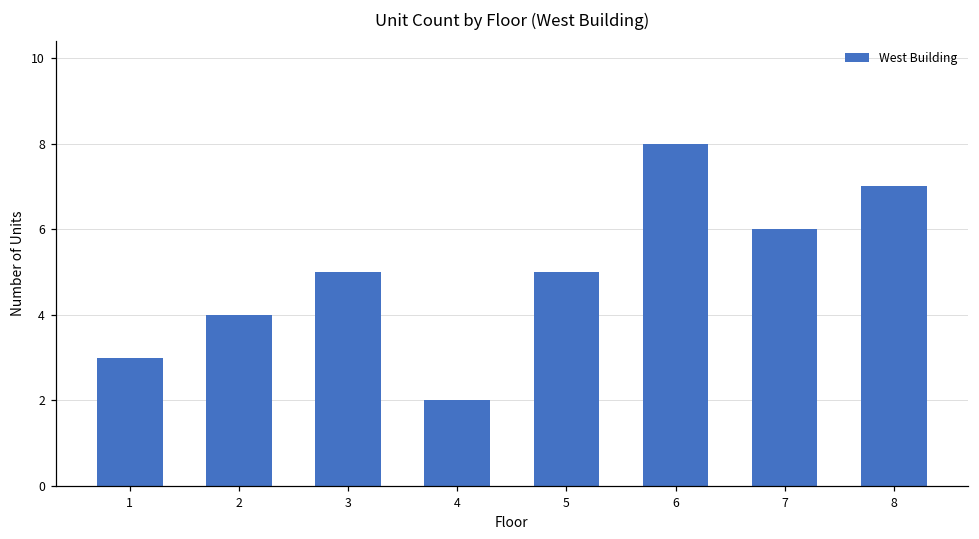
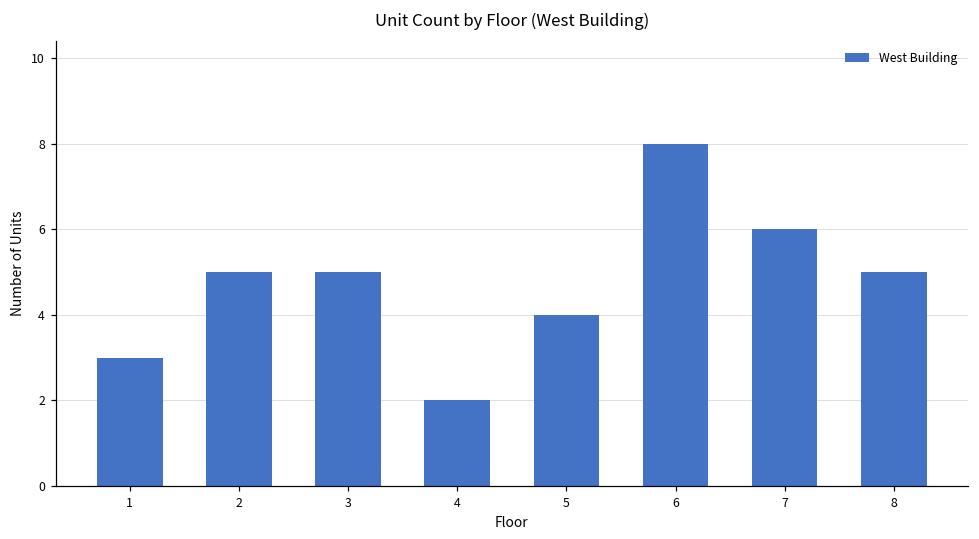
2: 4 -> 5
5: 5 -> 4
8: 7 -> 5
